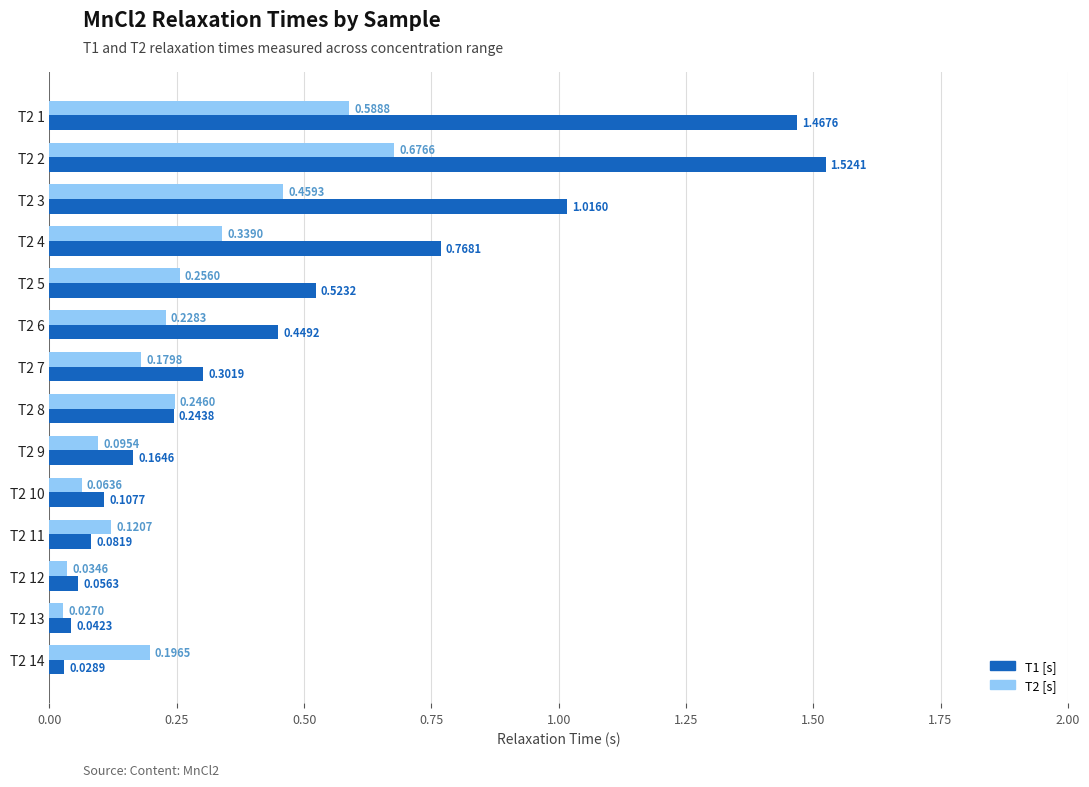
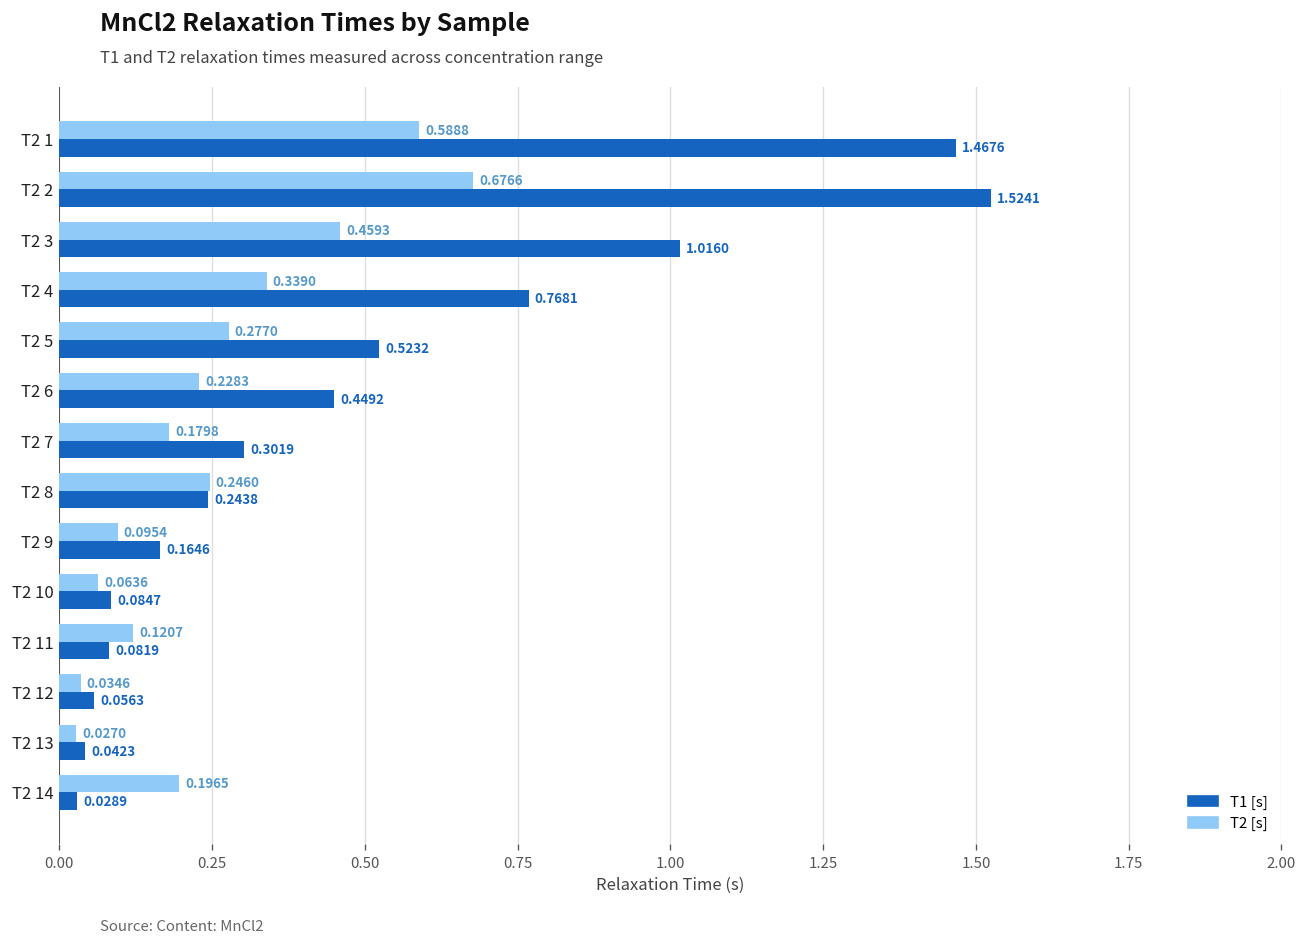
T2 [s], T2 5: 0.2560 -> 0.2770
T1 [s], T2 10: 0.1077 -> 0.0847
